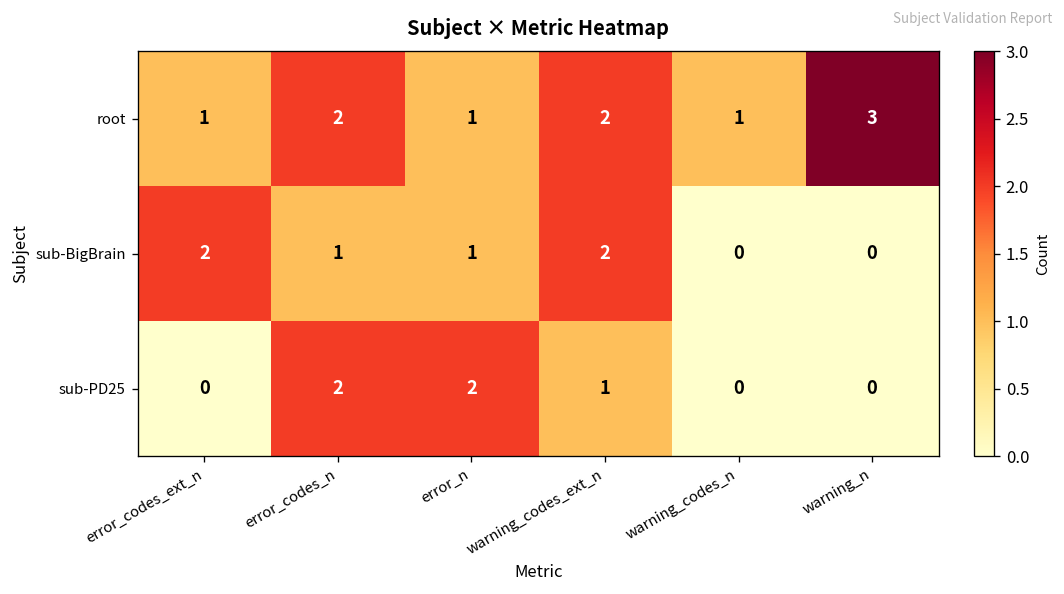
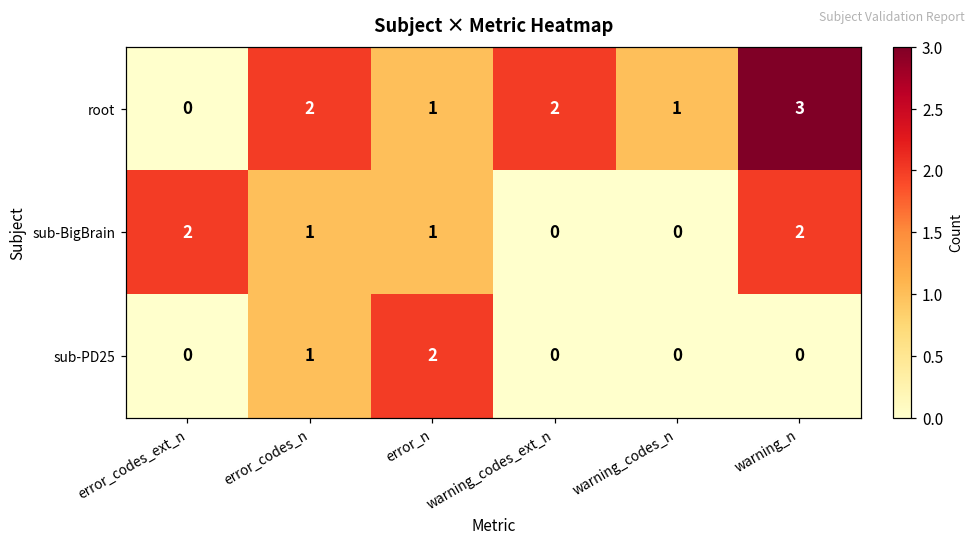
root, error_codes_ext_n: 1 -> 0
sub-BigBrain, warning_codes_ext_n: 2 -> 0
sub-BigBrain, warning_n: 0 -> 2
sub-PD25, error_codes_n: 2 -> 1
sub-PD25, warning_codes_ext_n: 1 -> 0
